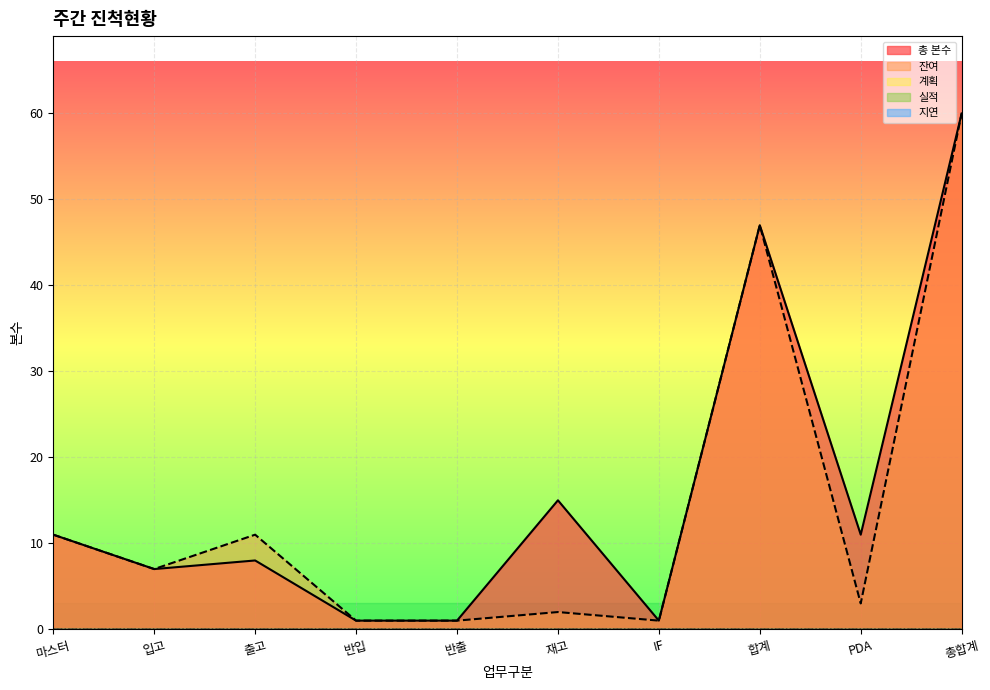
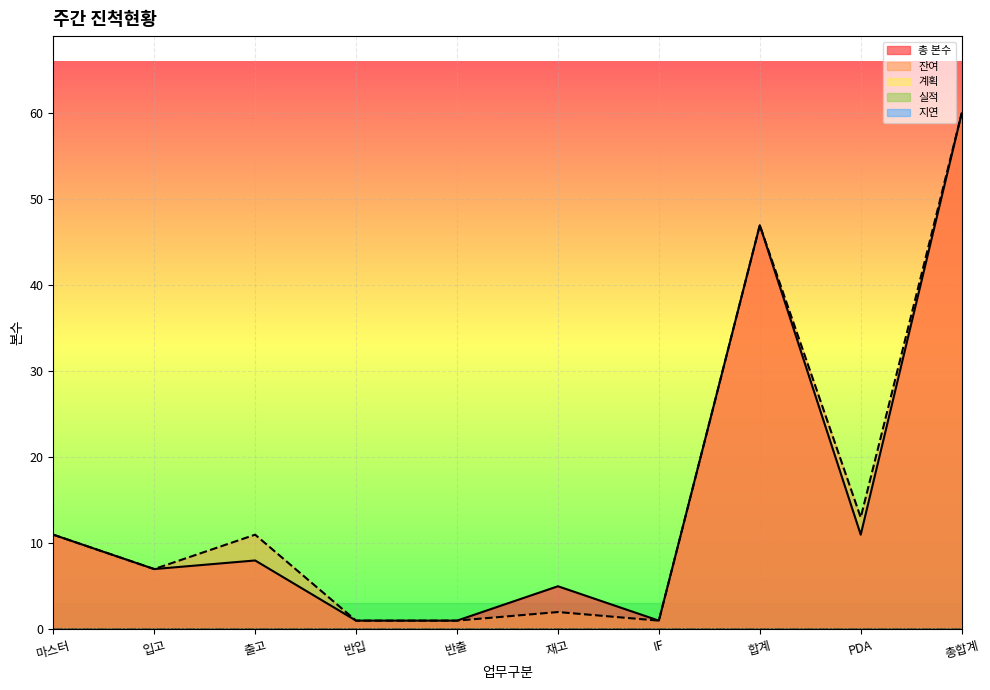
총 본수, 재고: 15 -> 5
잔여, PDA: 3 -> 13
